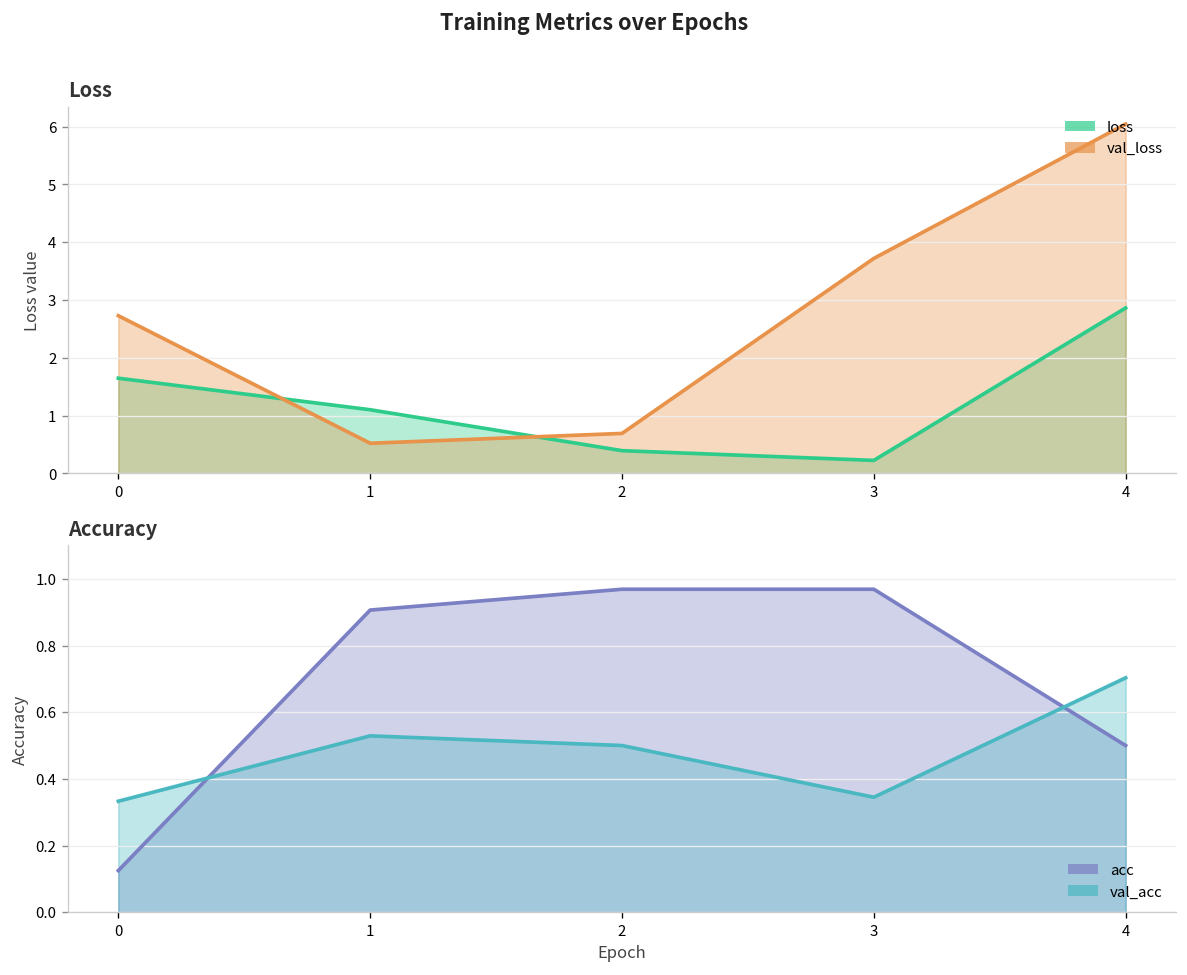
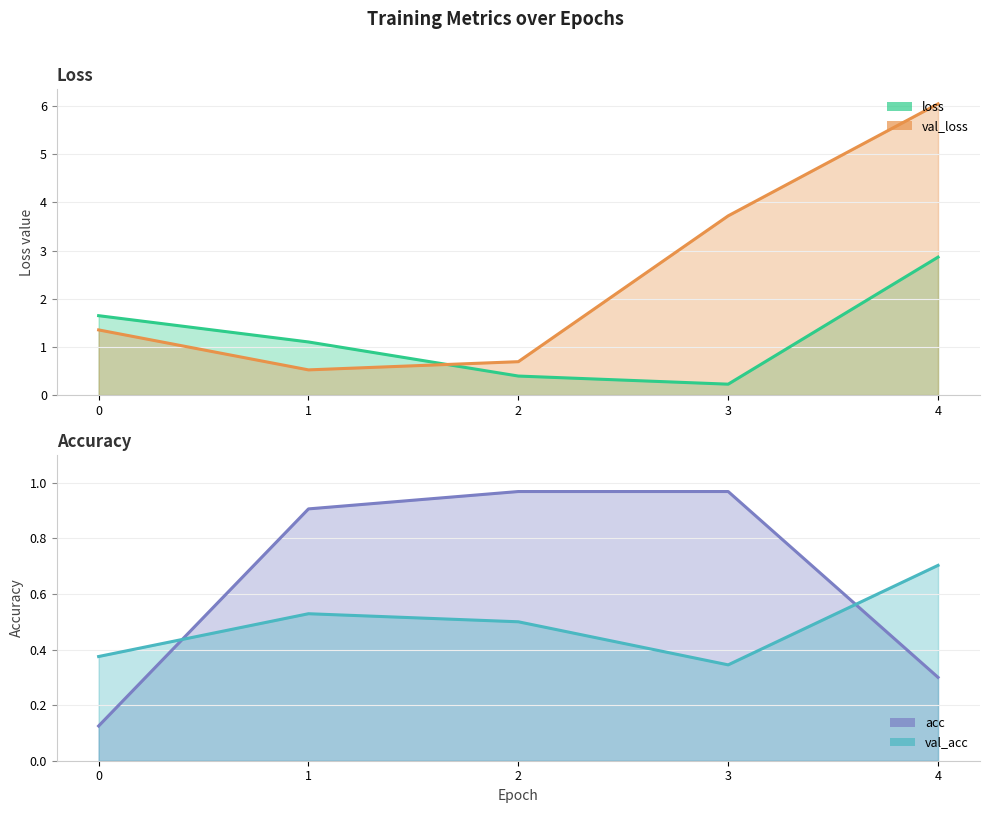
Loss, val_loss, 0: 2.7 -> 1.4
Accuracy, val_acc, 0: 0.33 -> 0.38
Accuracy, acc, 4: 0.5 -> 0.3
